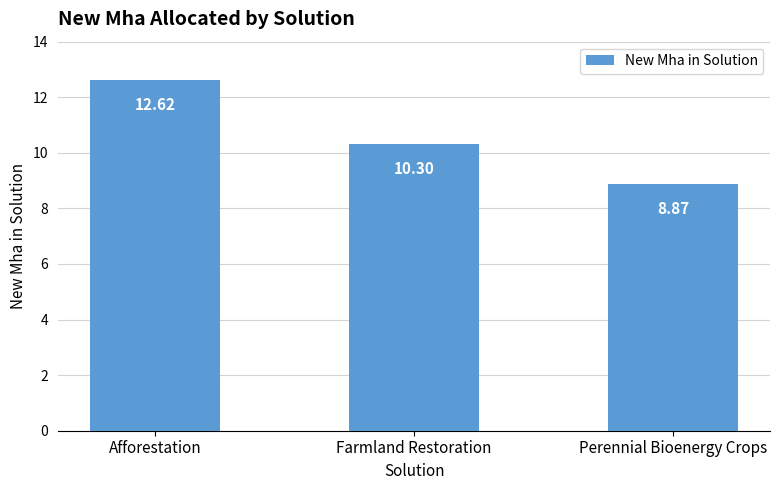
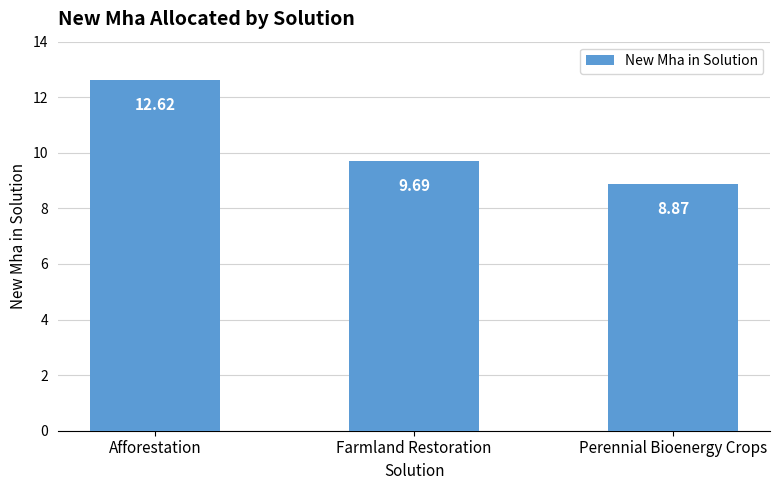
Farmland Restoration: 10.30 -> 9.69
